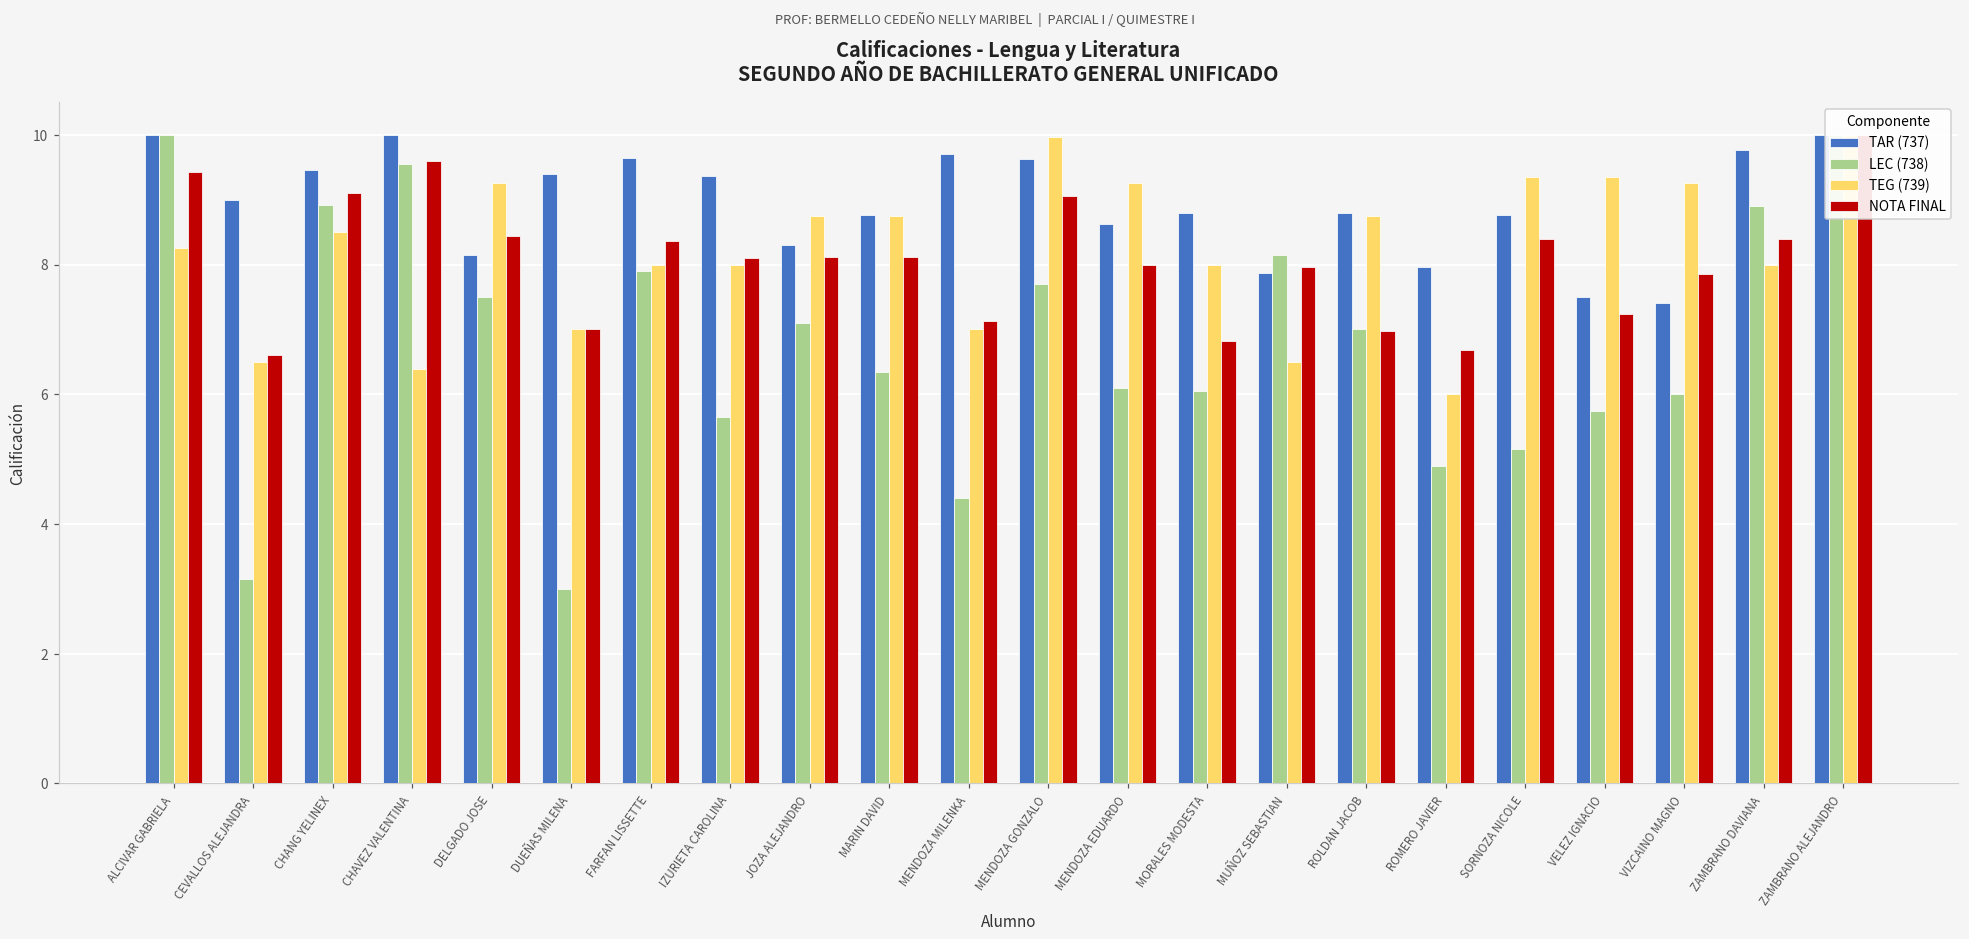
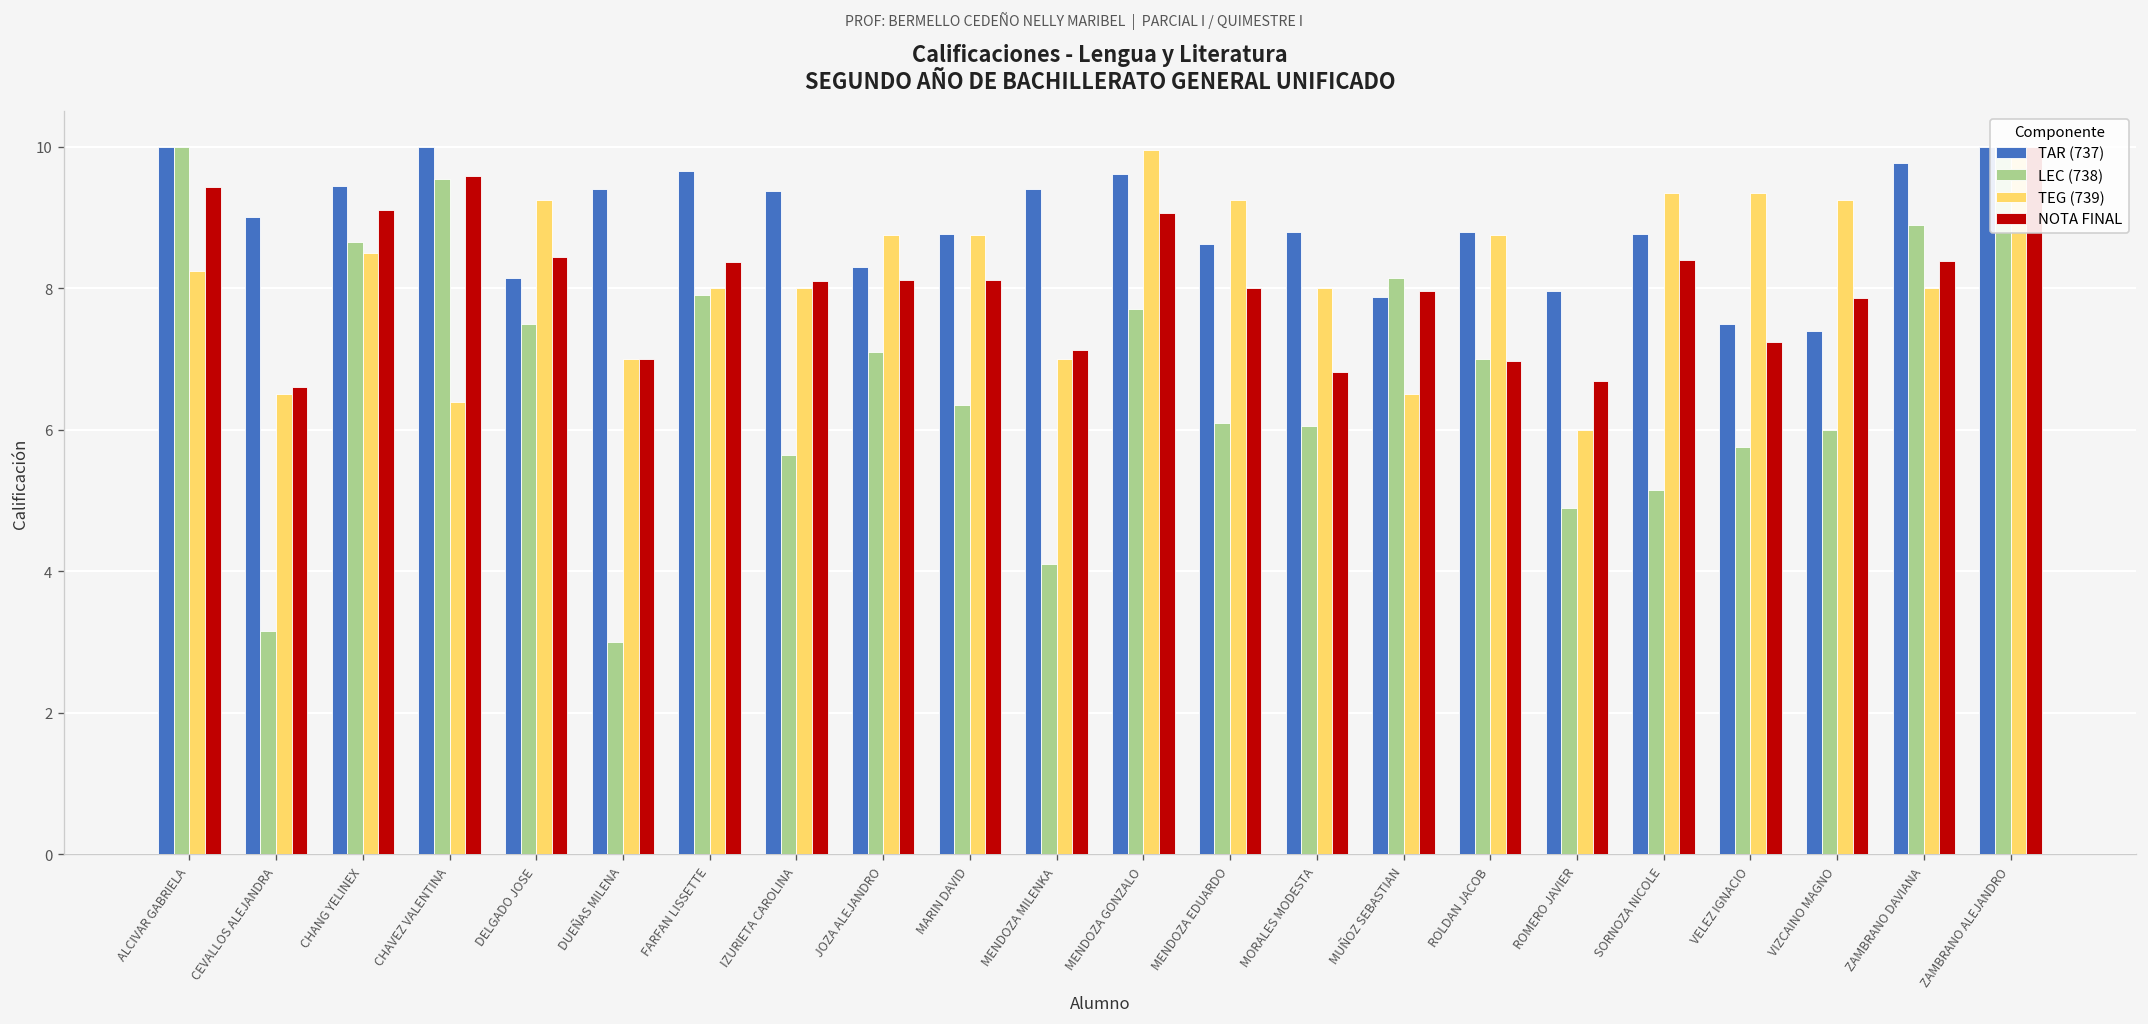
LEC (738), CHANG YELINEX: 8.9 -> 8.7
TAR (737), MENDOZA MILENKA: 9.7 -> 9.4
LEC (738), MENDOZA MILENKA: 4.4 -> 4.1
